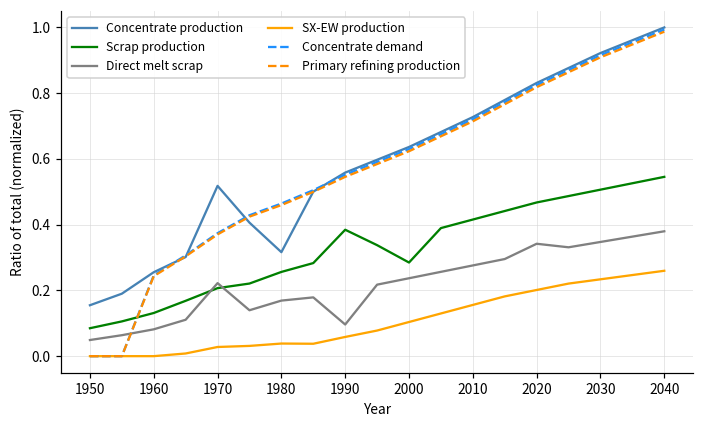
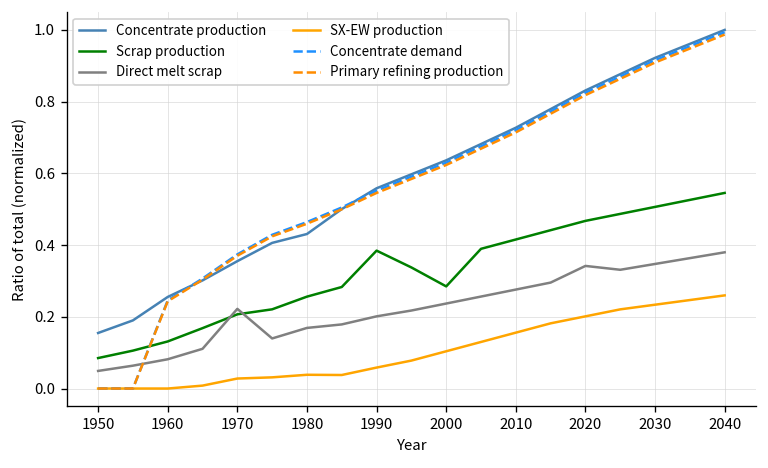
Concentrate production, 1970: 0.52 -> 0.36
Concentrate production, 1980: 0.32 -> 0.43
Direct melt scrap, 1990: 0.10 -> 0.20
